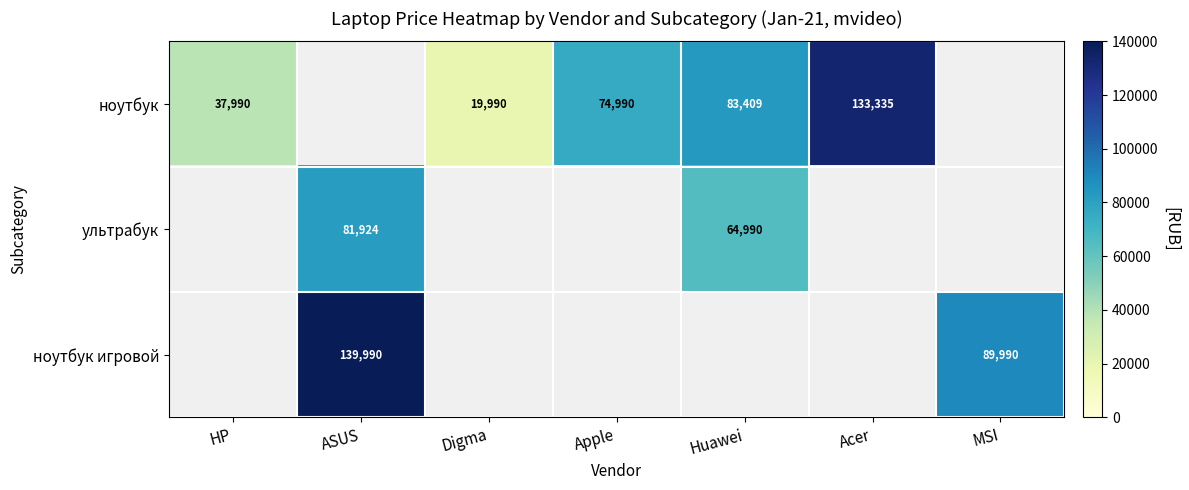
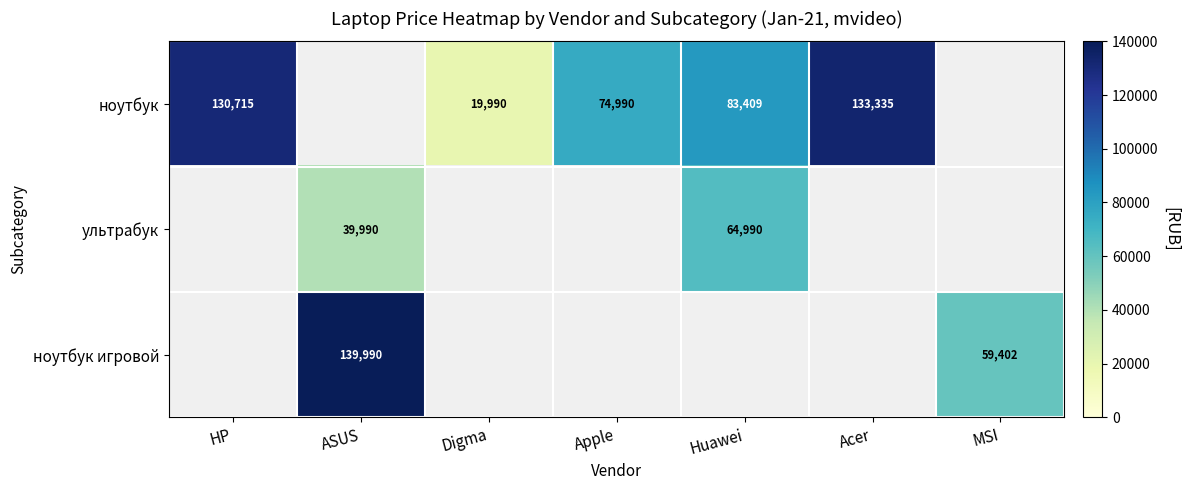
ноутбук, HP: 37,990 -> 130,715
ультрабук, ASUS: 81,924 -> 39,990
ноутбук игровой, MSI: 89,990 -> 59,402
